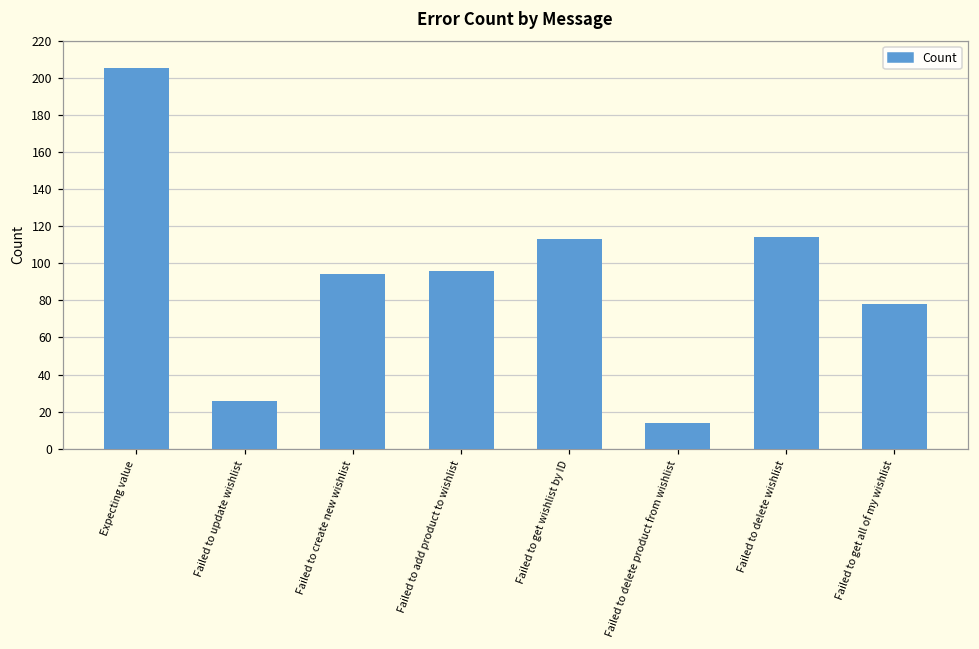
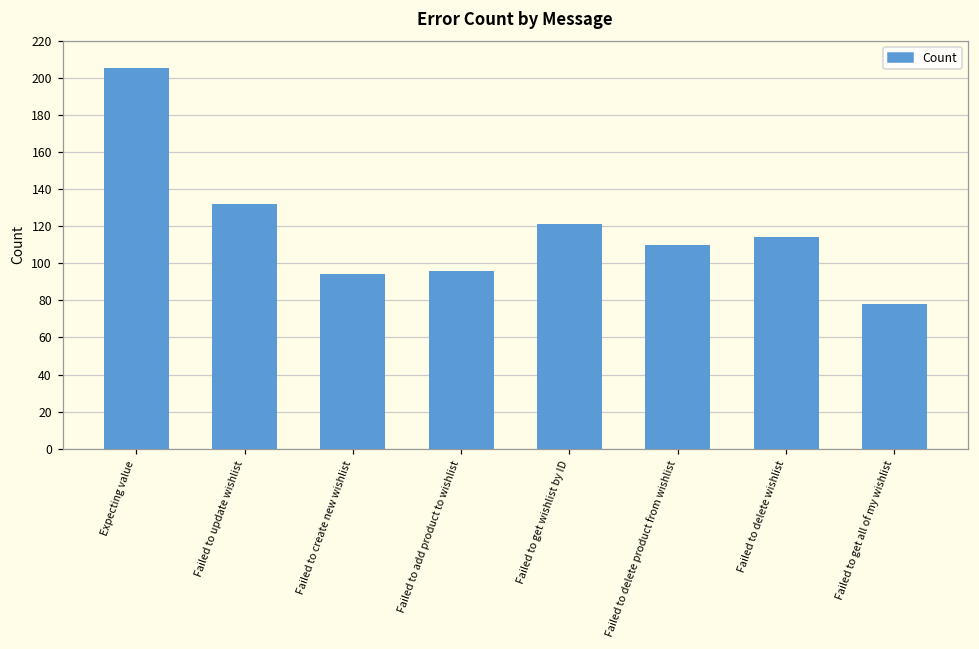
Failed to update wishlist: 26 -> 132
Failed to get wishlist by ID: 113 -> 121
Failed to delete product from wishlist: 14 -> 110
